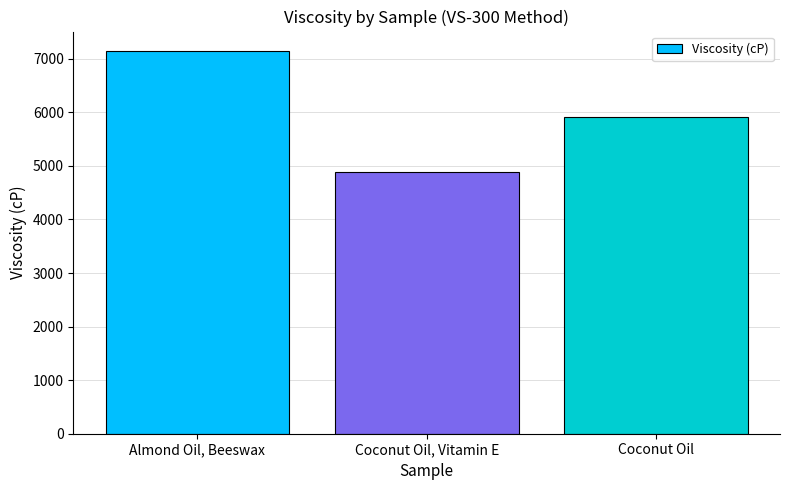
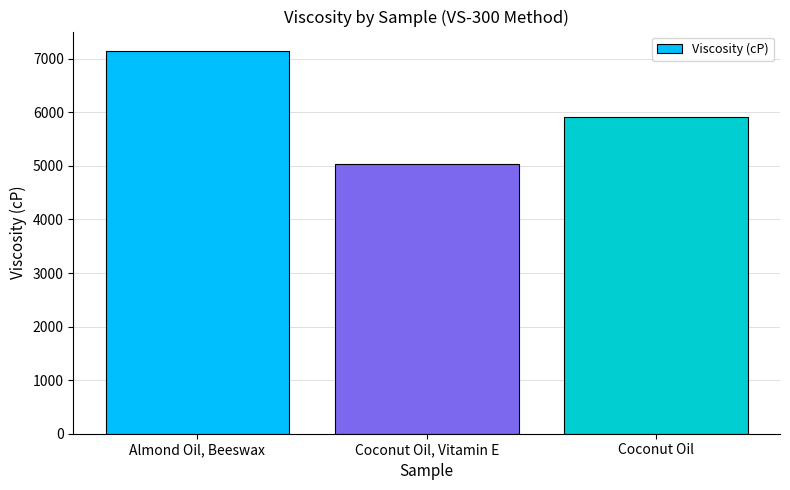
Coconut Oil, Vitamin E: 4900 -> 5000
